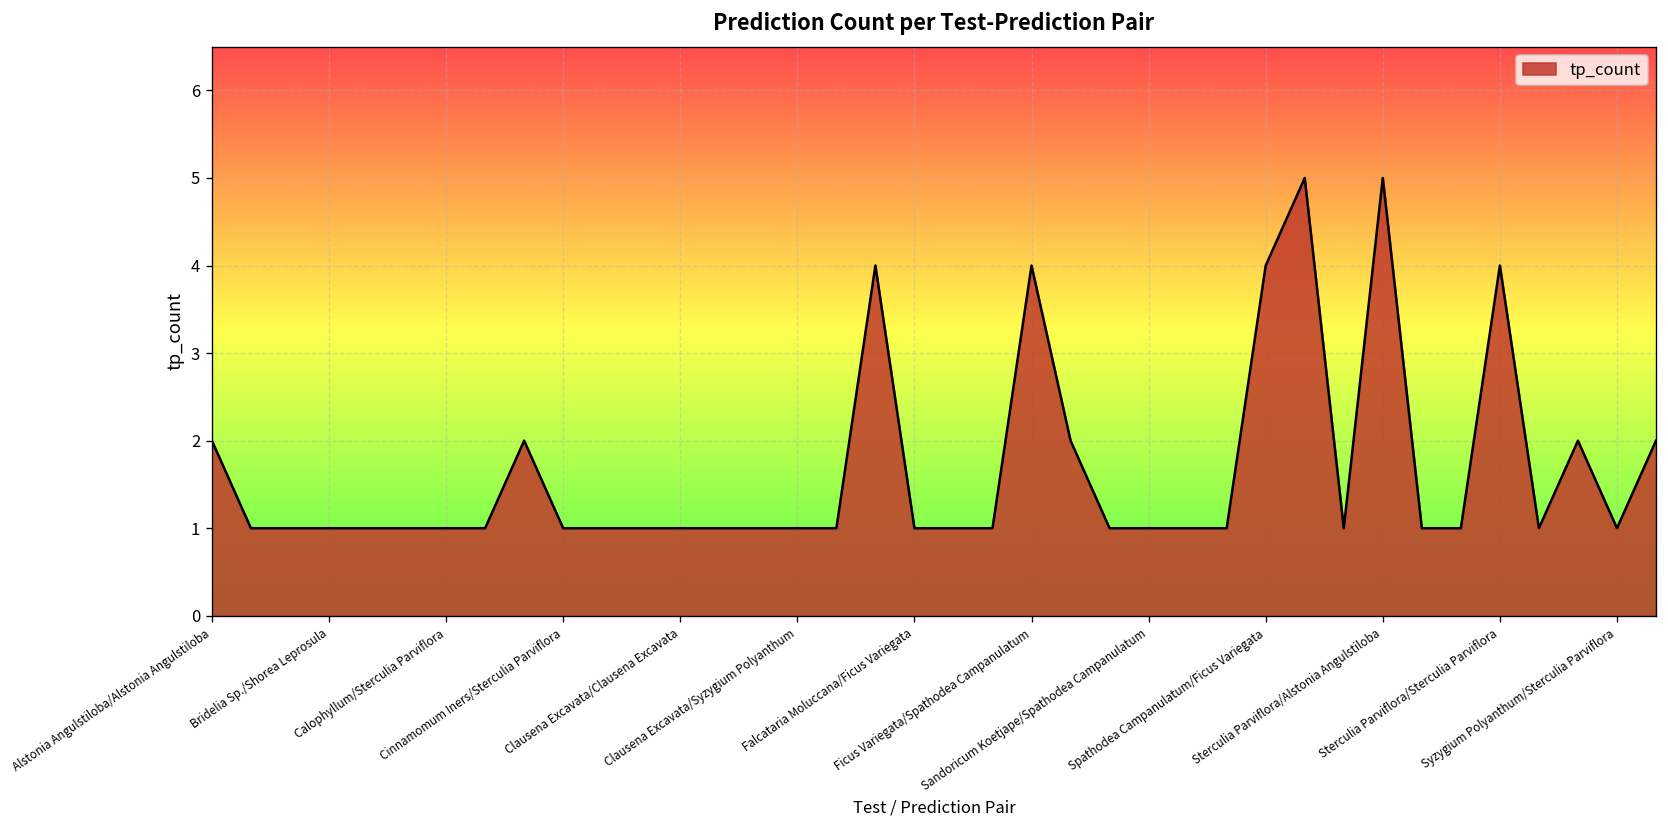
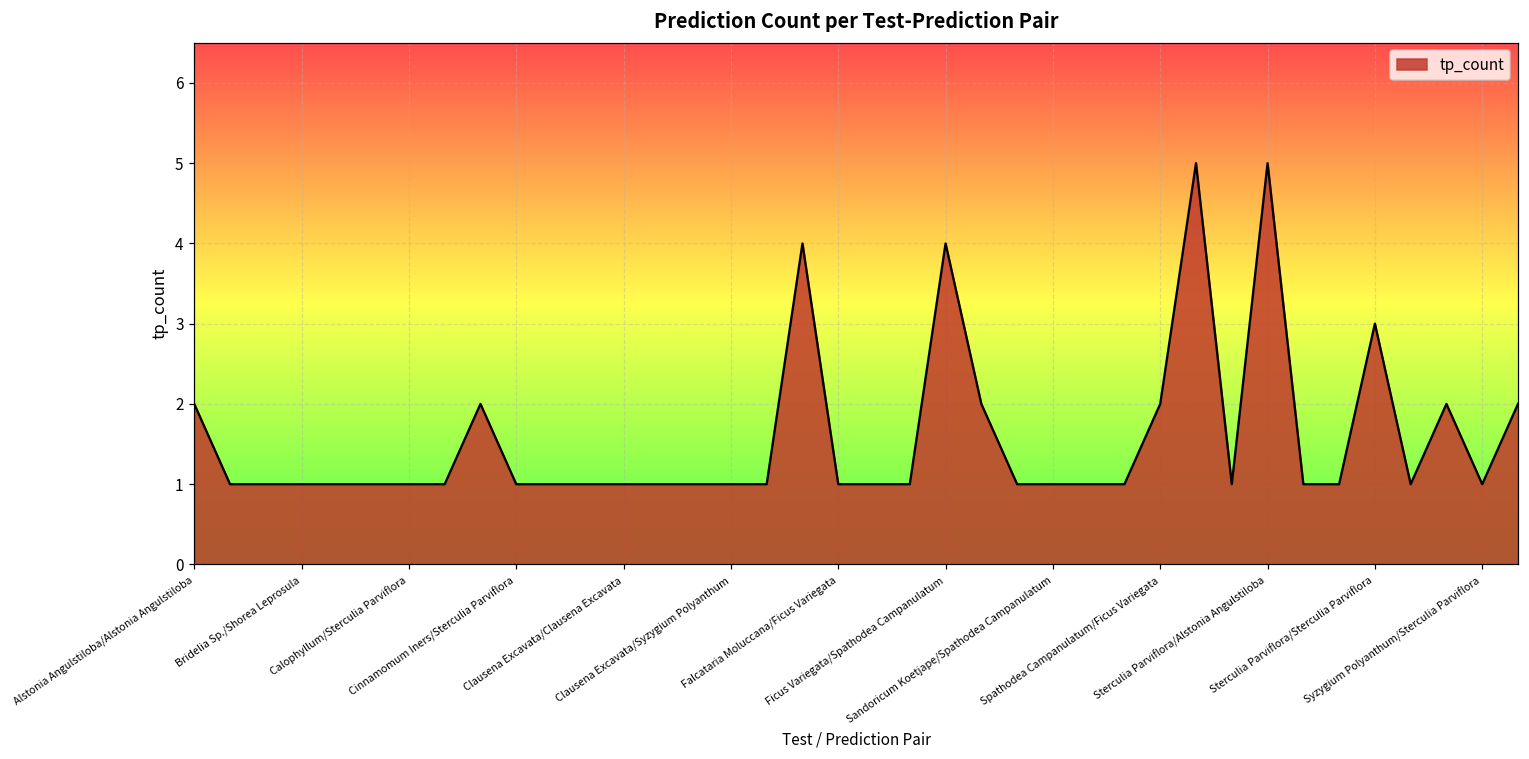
Spathodea Campanulatum/Ficus Variegata: 4 -> 2
Sterculia Parviflora/Sterculia Parviflora: 4 -> 3
